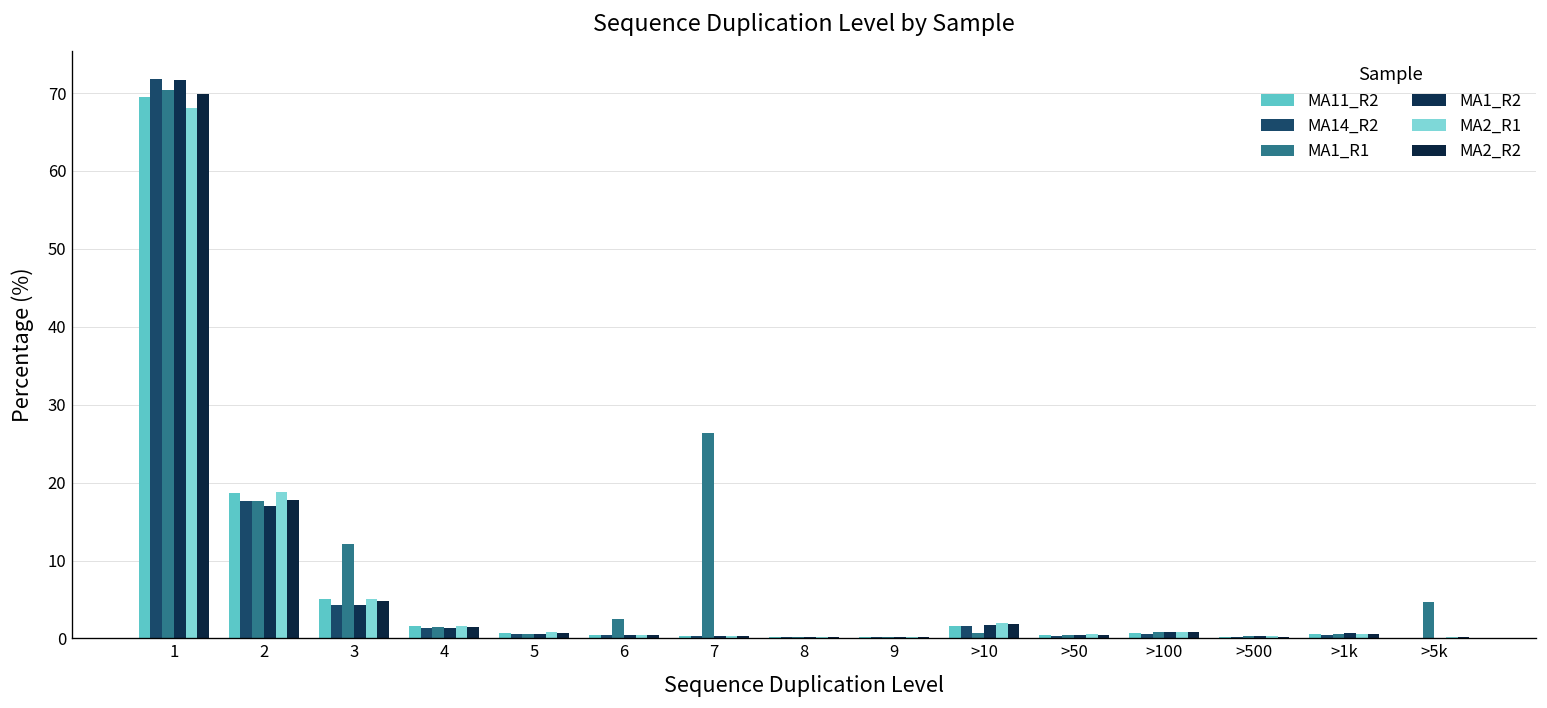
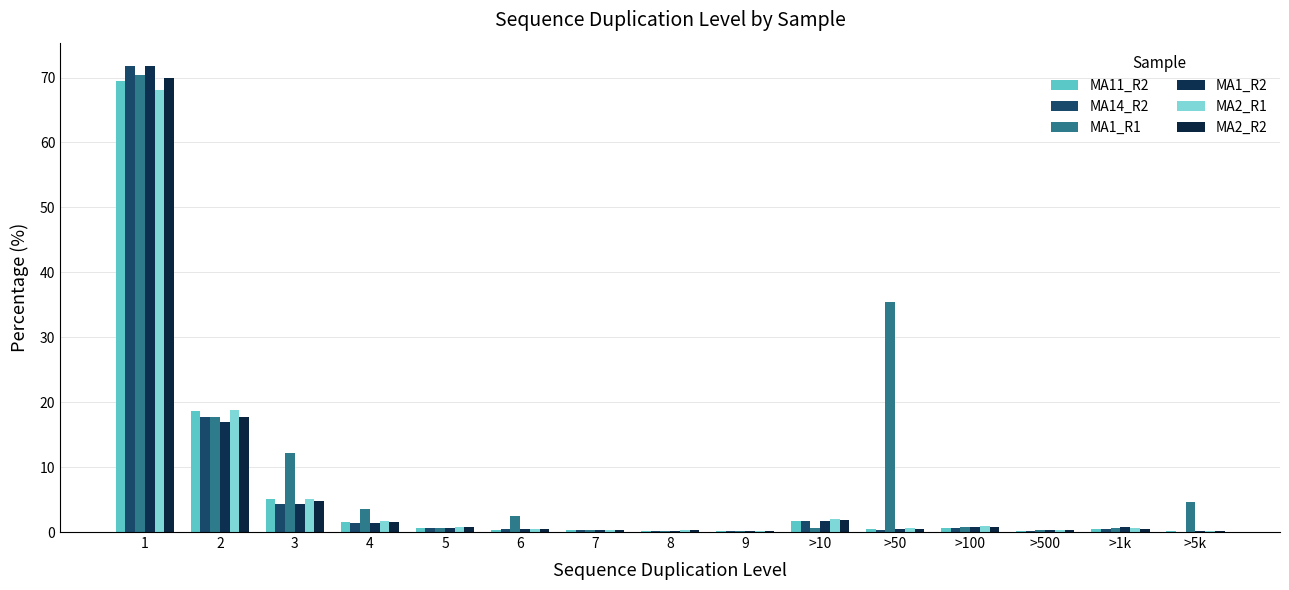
MA1_R1, 4: 1 -> 4
MA1_R1, 7: 26 -> 0
MA1_R1, >50: 1 -> 35
